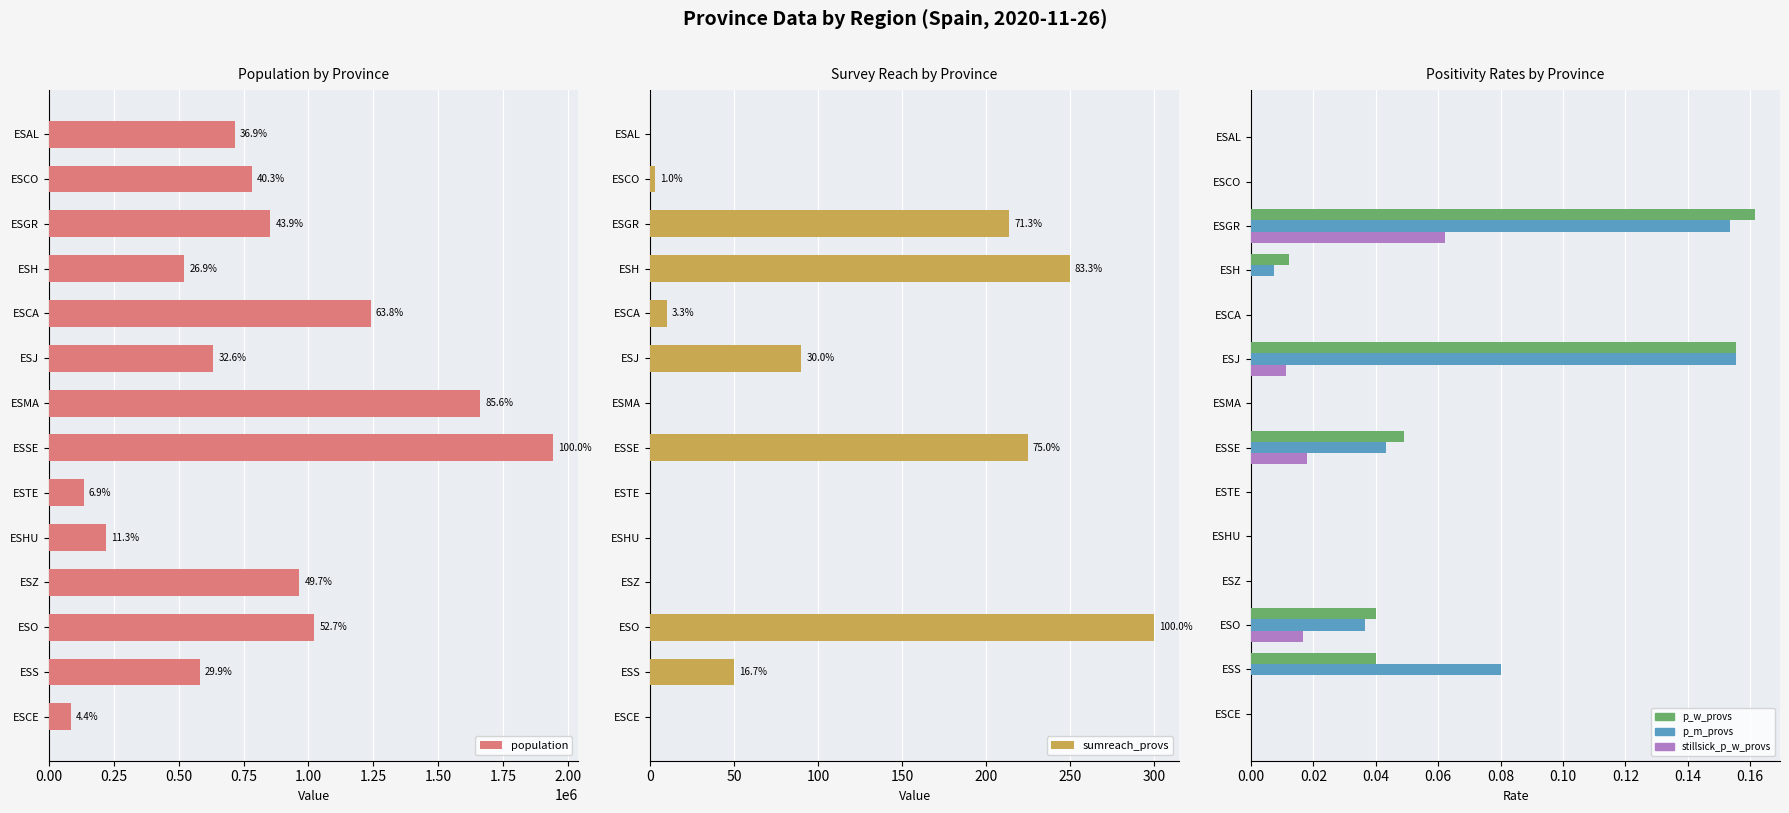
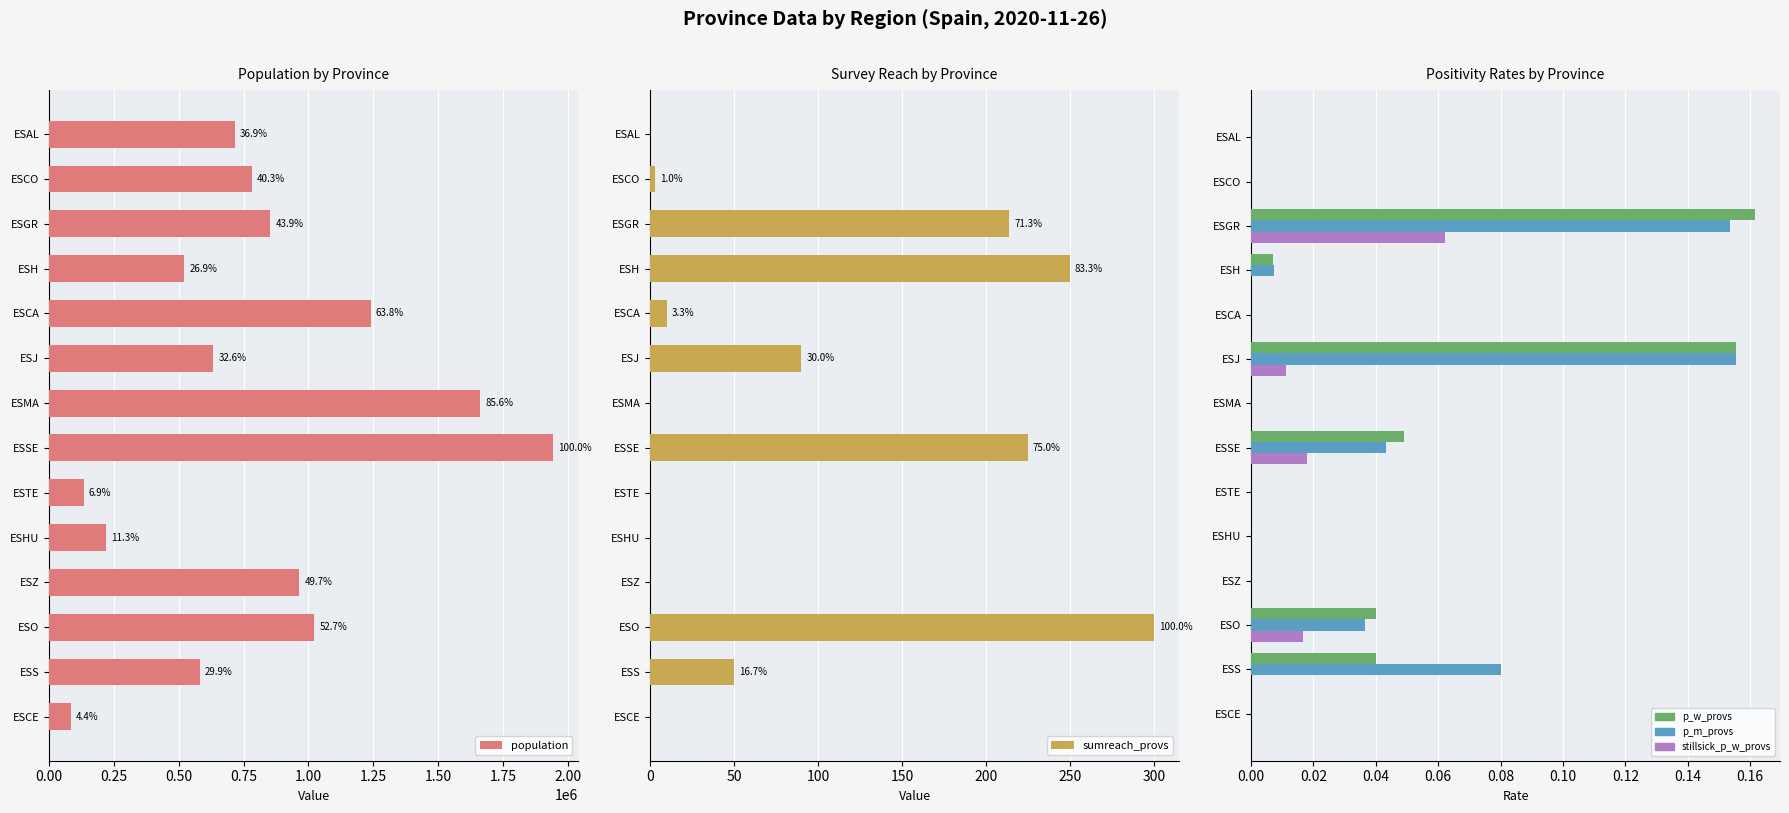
Positivity Rates by Province, p_w_provs, ESH: 0.012 -> 0.007
